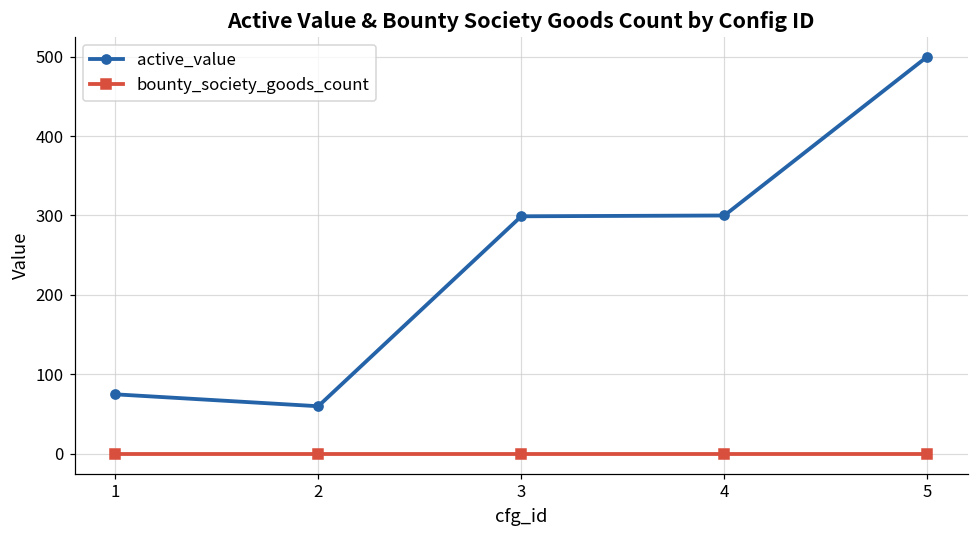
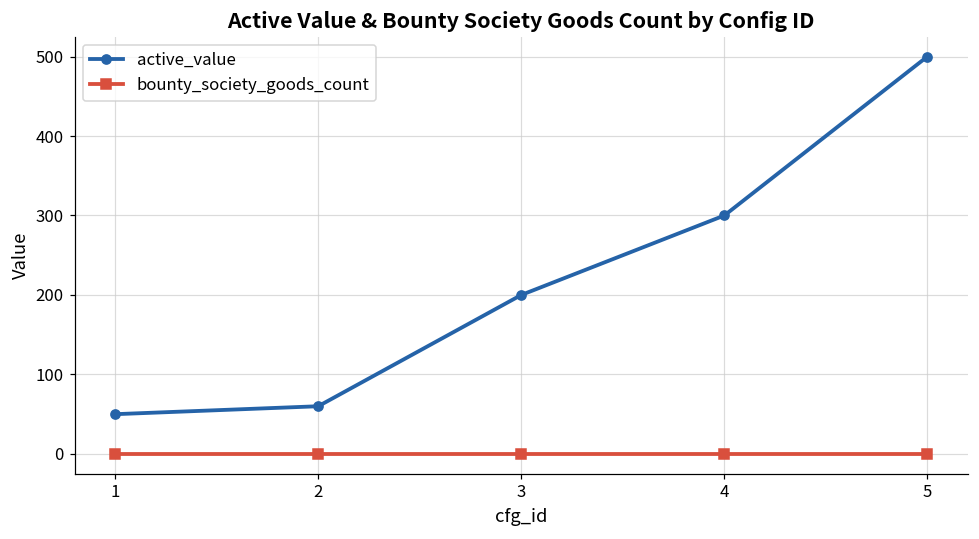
active_value, 1: 80 -> 50
active_value, 3: 300 -> 200
